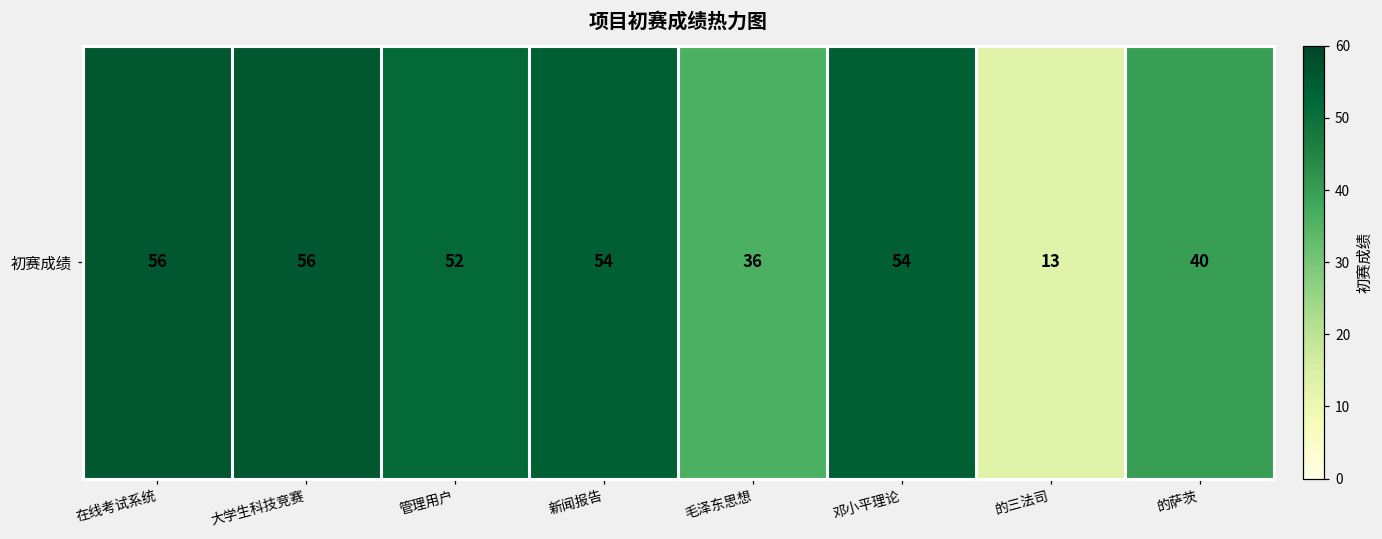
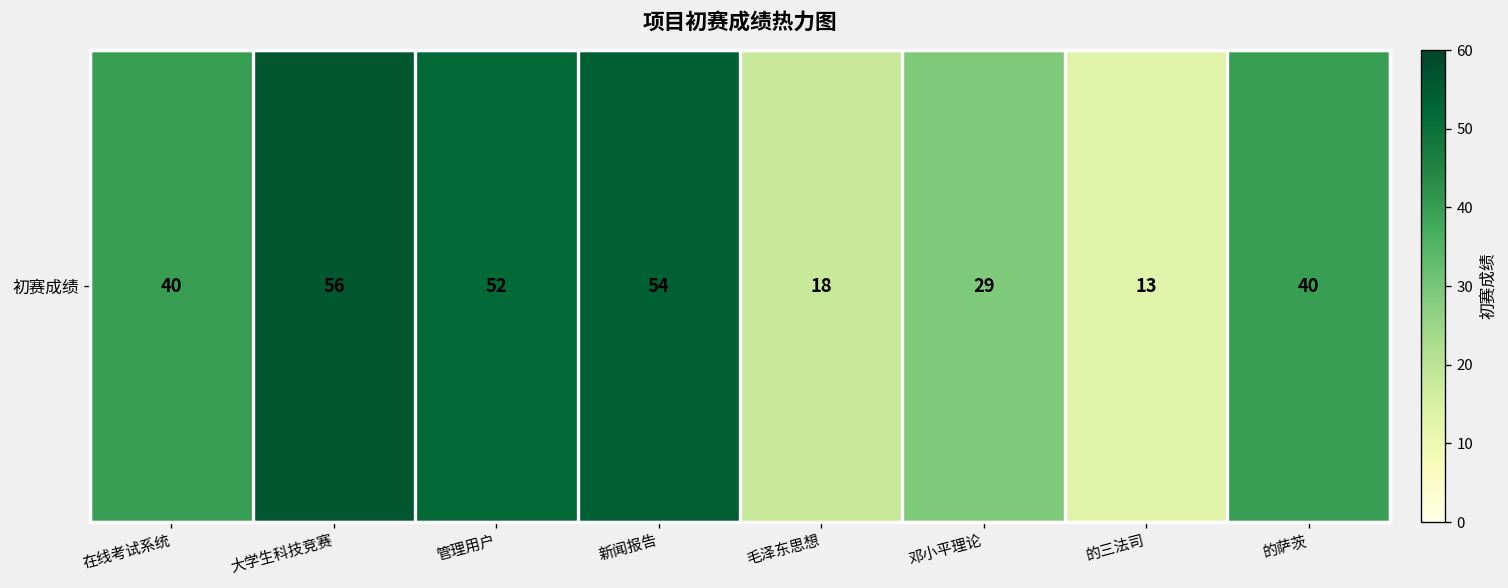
初赛成绩, 在线考试系统: 56 -> 40
初赛成绩, 毛泽东思想: 36 -> 18
初赛成绩, 邓小平理论: 54 -> 29
